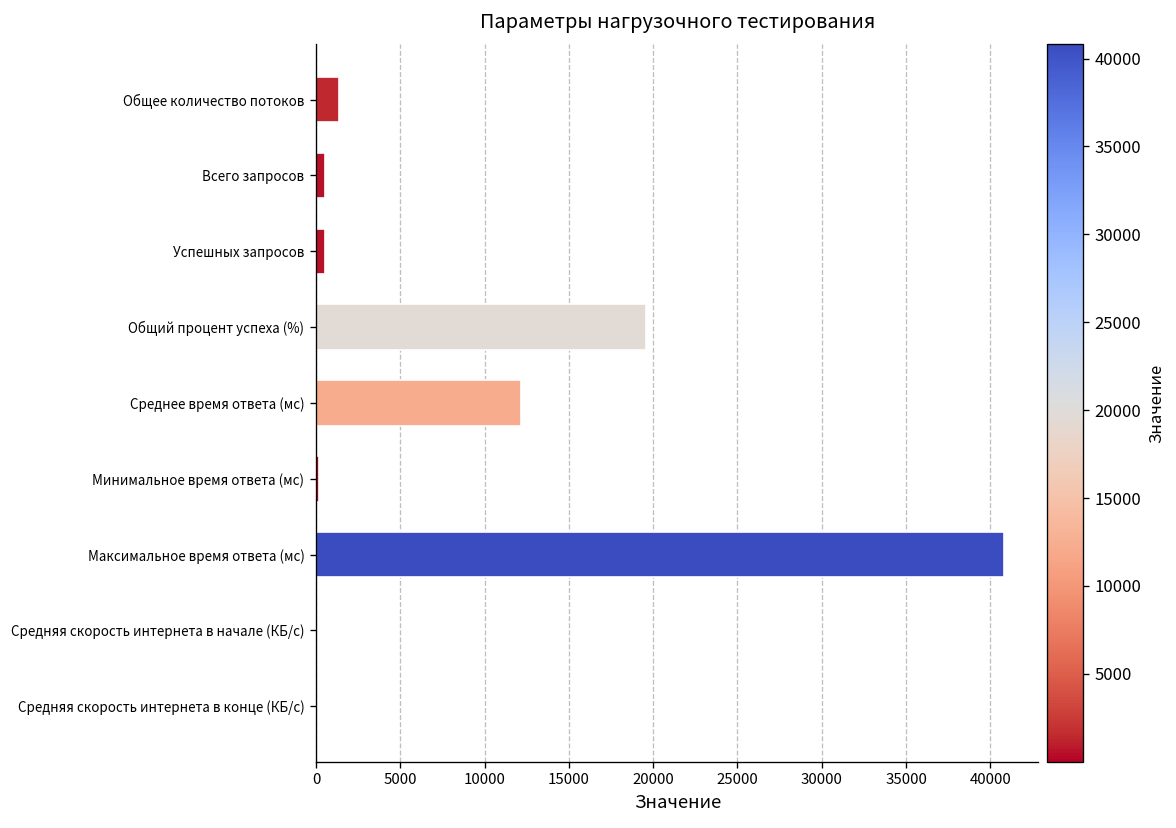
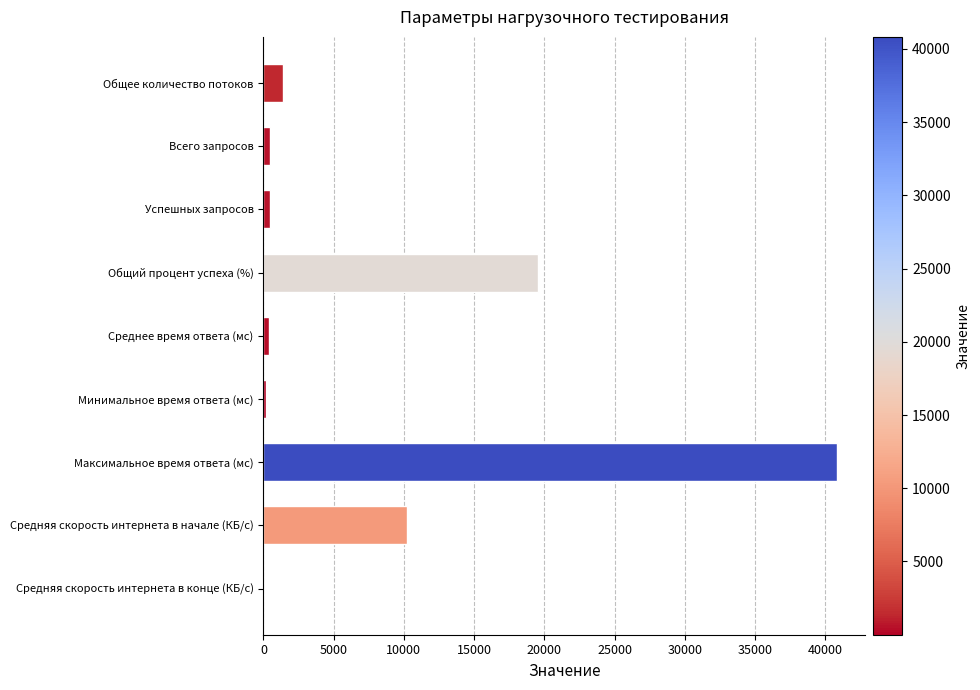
Среднее время ответа (мс): 12100 -> 400
Средняя скорость интернета в начале (КБ/с): 0 -> 10300
